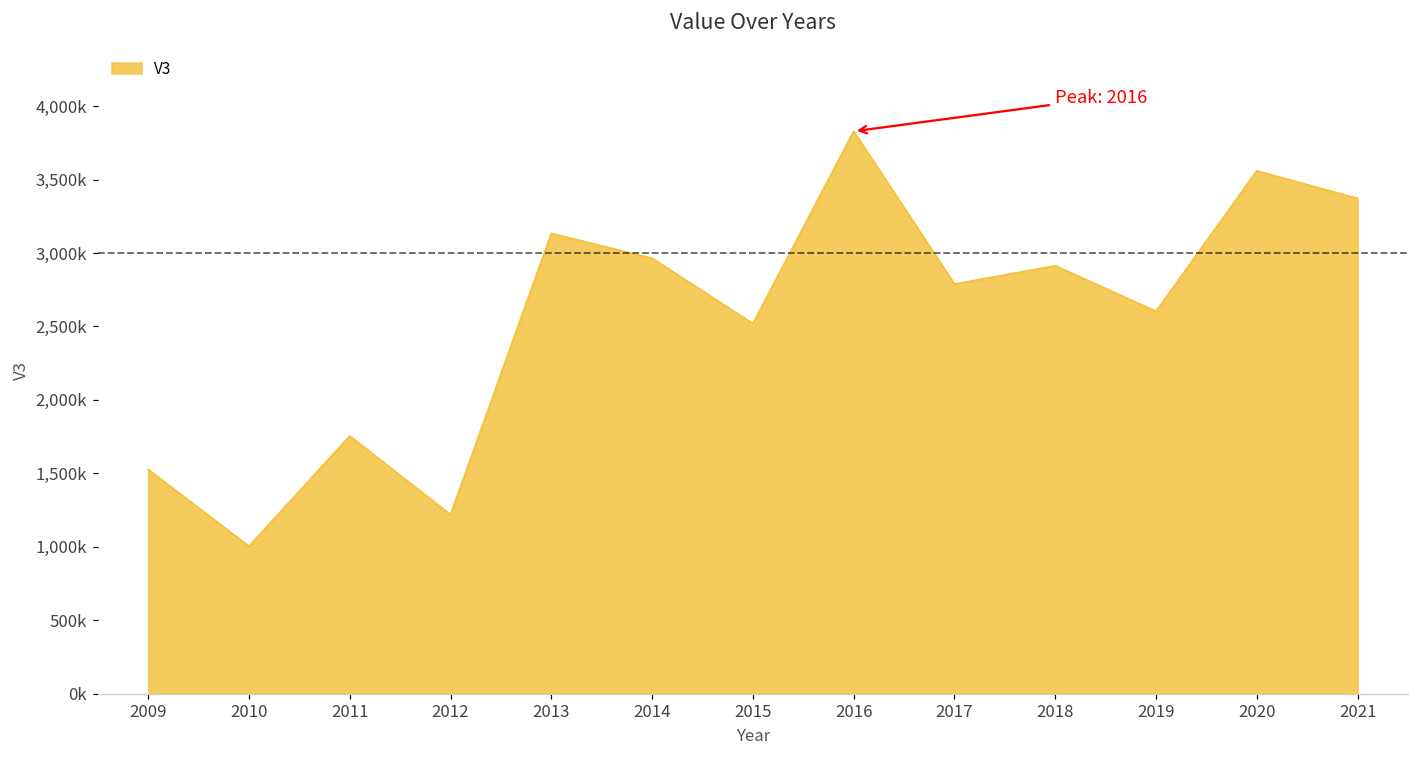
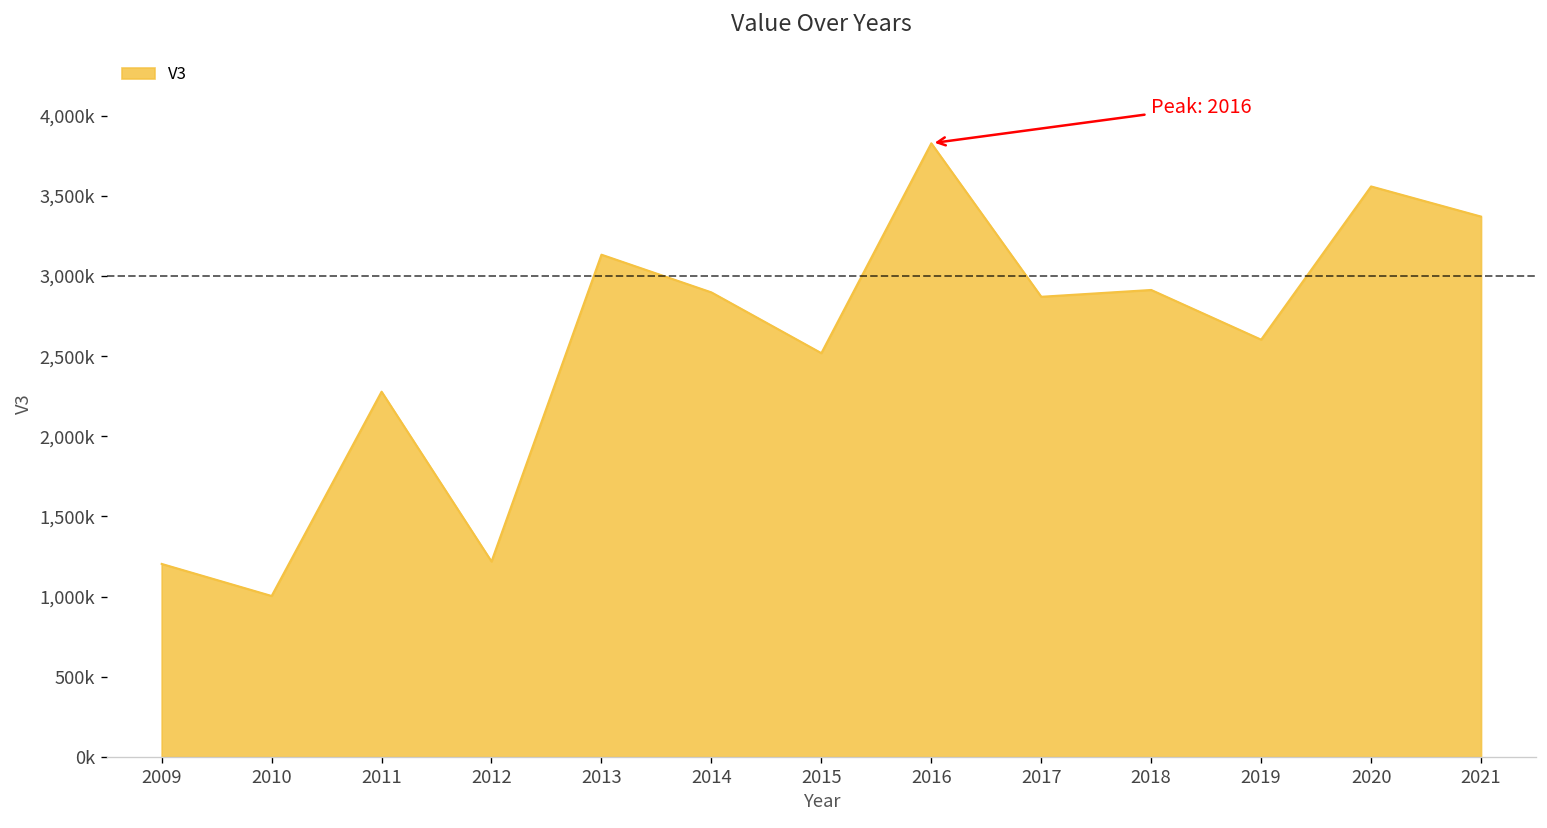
2009: 1,530,000 -> 1,200,000
2011: 1,750,000 -> 2,280,000
2014: 2,960,000 -> 2,900,000
2017: 2,790,000 -> 2,870,000
